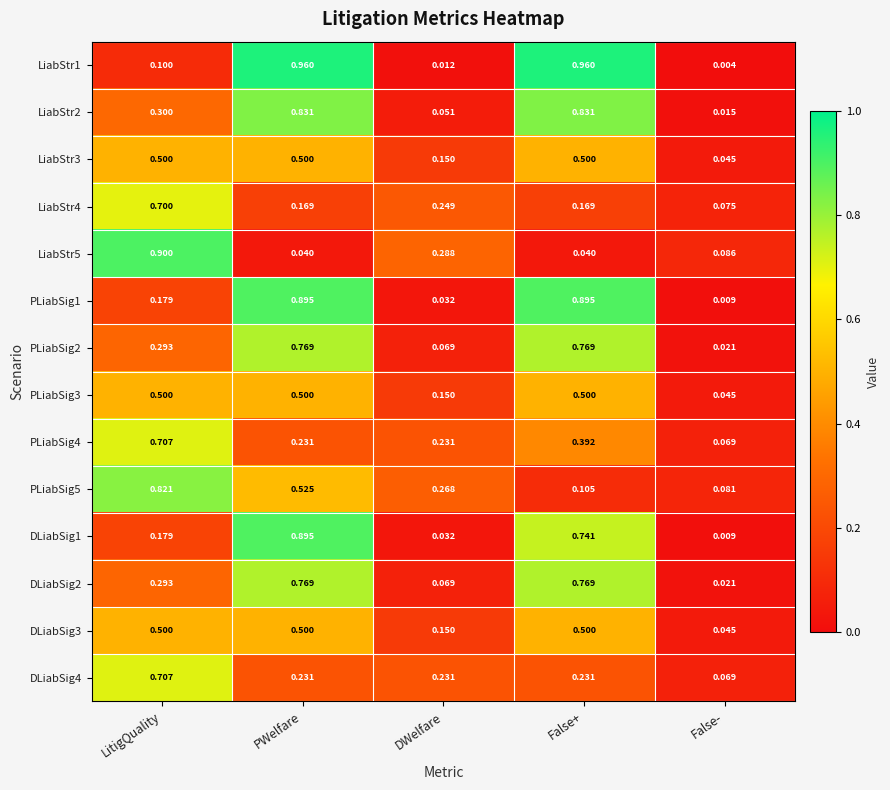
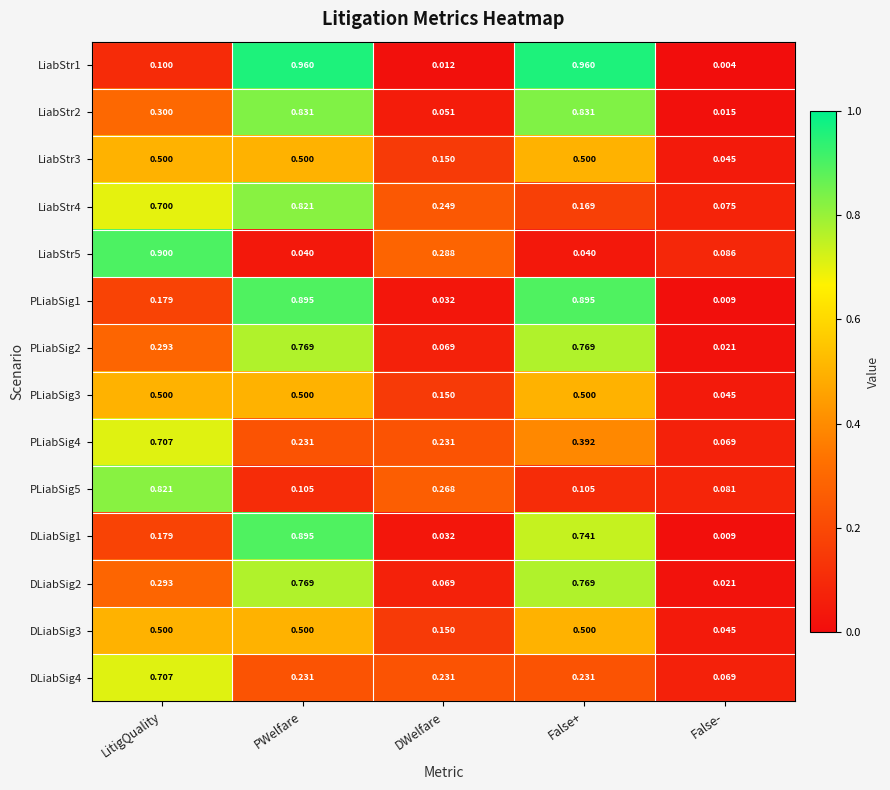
LiabStr4, PWelfare: 0.169 -> 0.821
PLiabSig5, PWelfare: 0.525 -> 0.105
